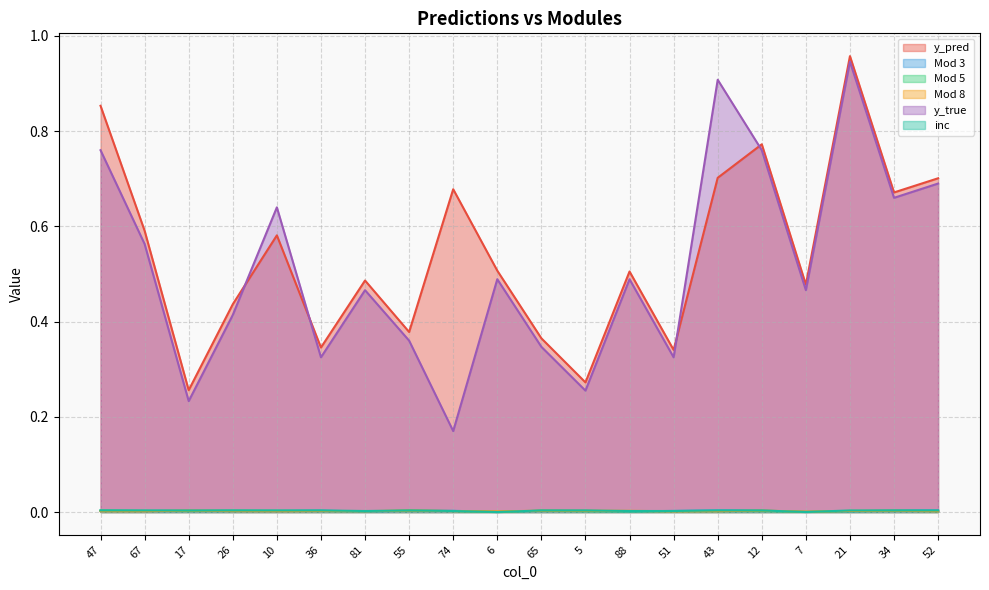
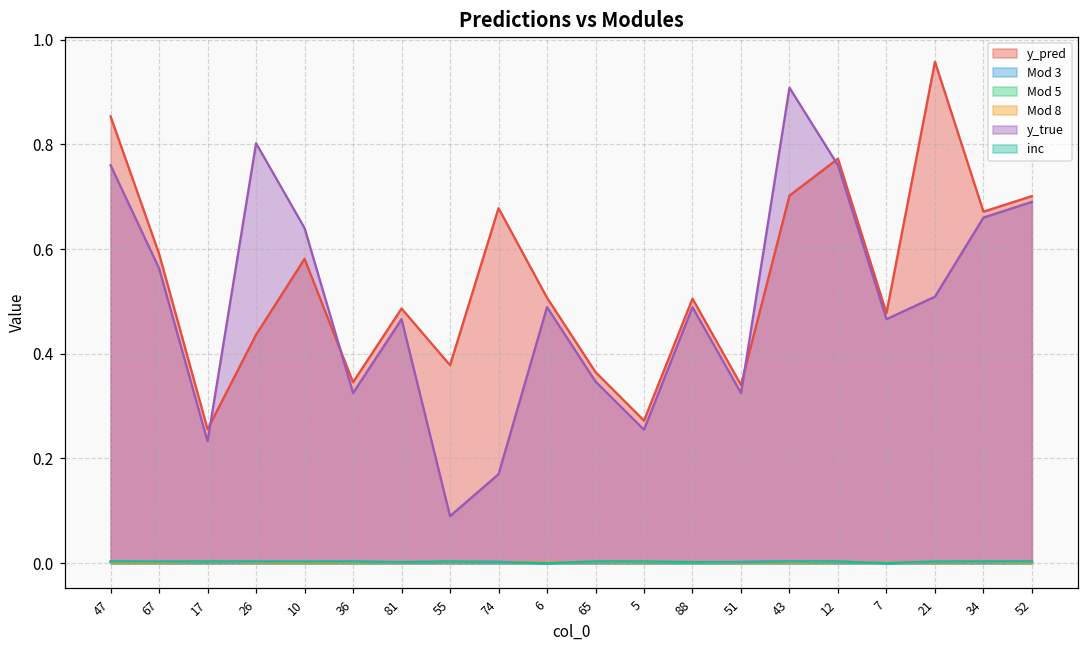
y_true, 26: 0.41 -> 0.80
y_true, 55: 0.36 -> 0.09
y_true, 21: 0.95 -> 0.51
